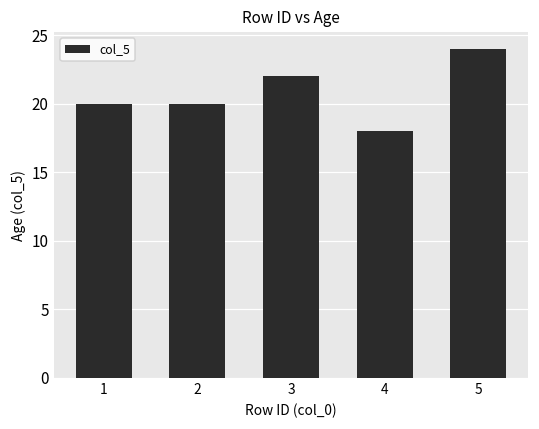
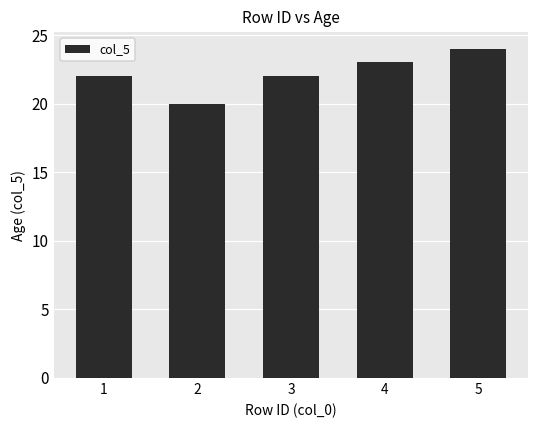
1: 20 -> 22
4: 18 -> 23
